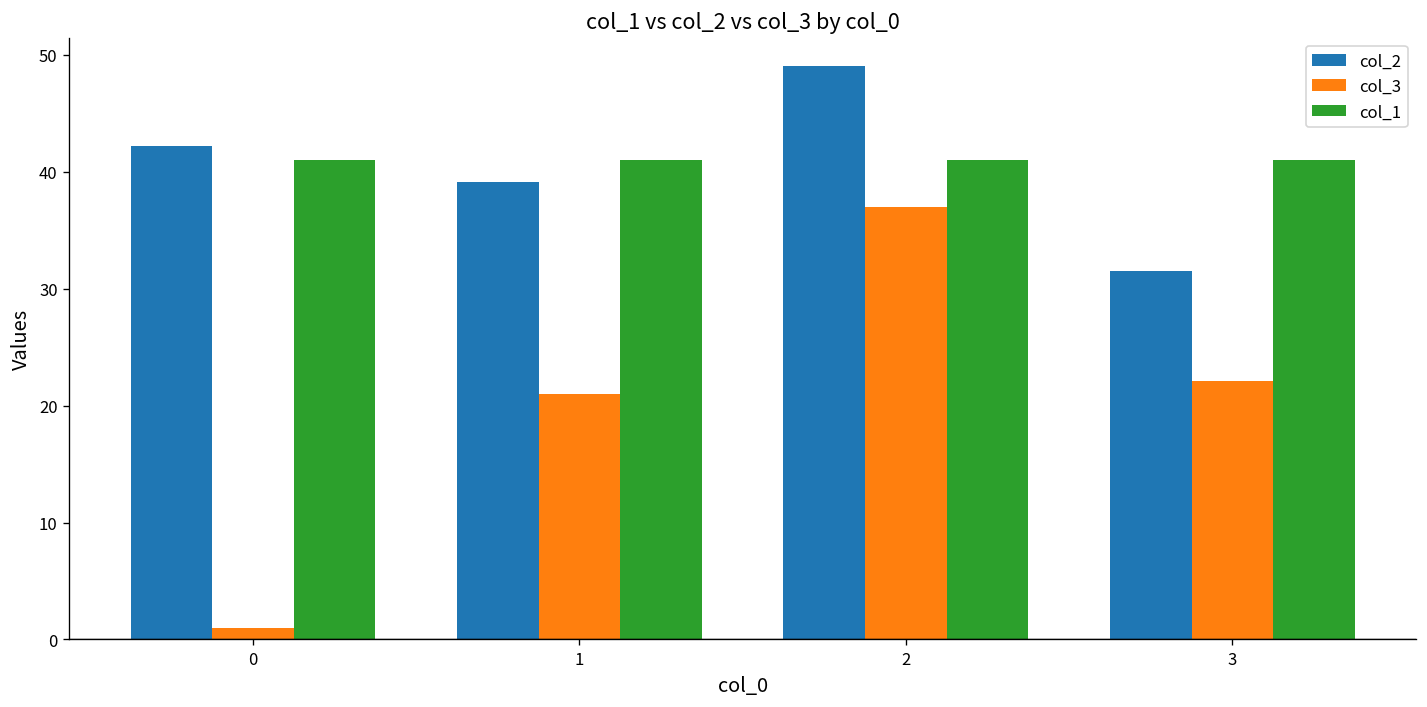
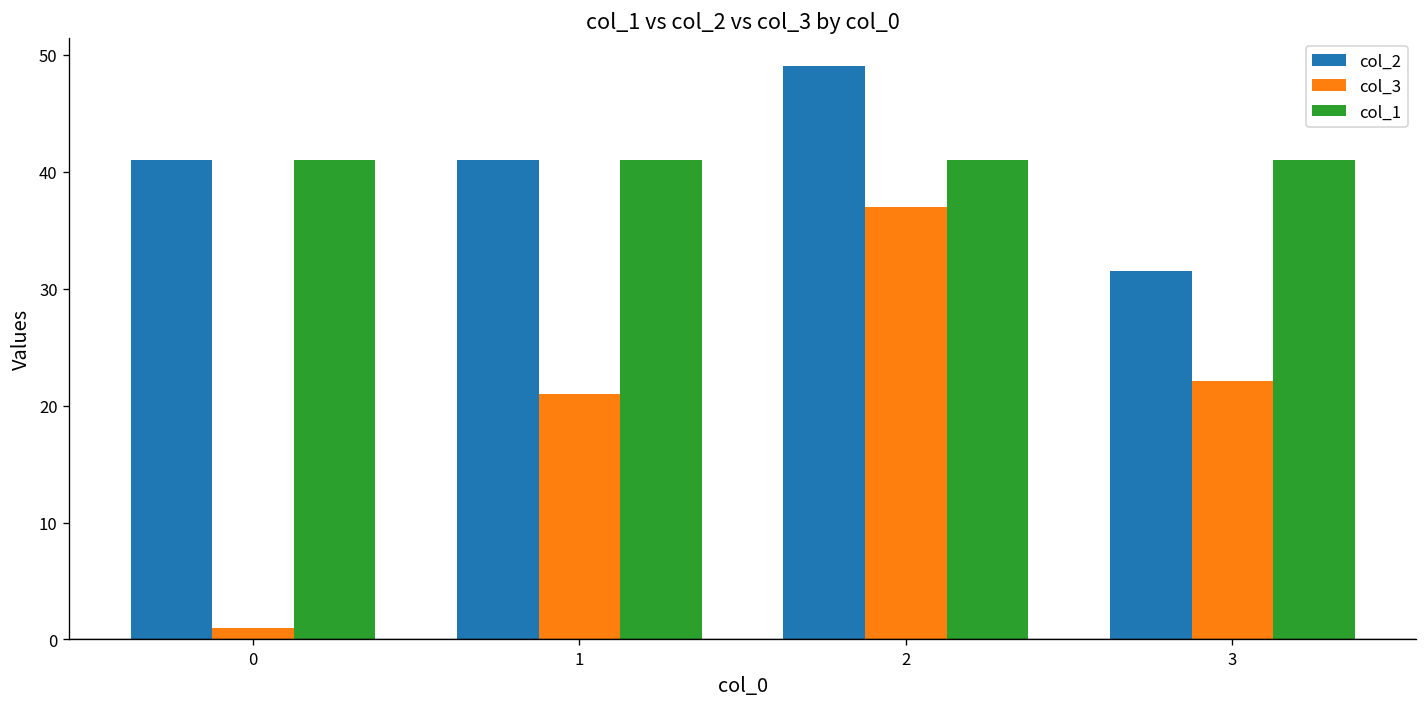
col_2, 0: 42 -> 41
col_2, 1: 39 -> 41
